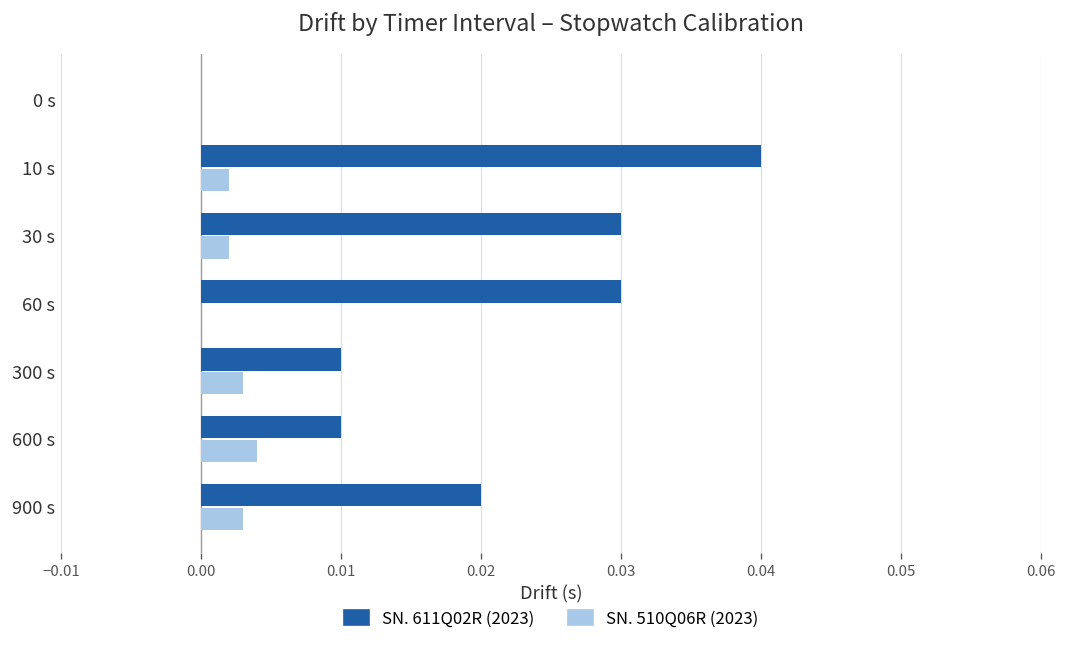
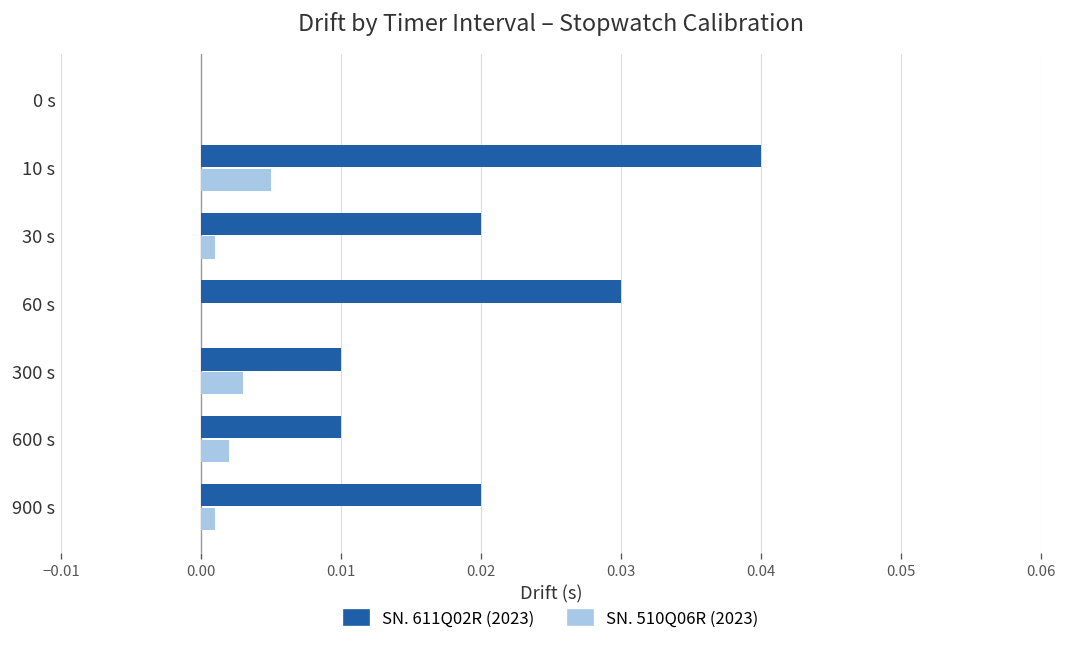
SN. 510Q06R (2023), 10 s: 0.002 -> 0.005
SN. 611Q02R (2023), 30 s: 0.03 -> 0.02
SN. 510Q06R (2023), 30 s: 0.002 -> 0.001
SN. 510Q06R (2023), 600 s: 0.004 -> 0.002
SN. 510Q06R (2023), 900 s: 0.003 -> 0.001
